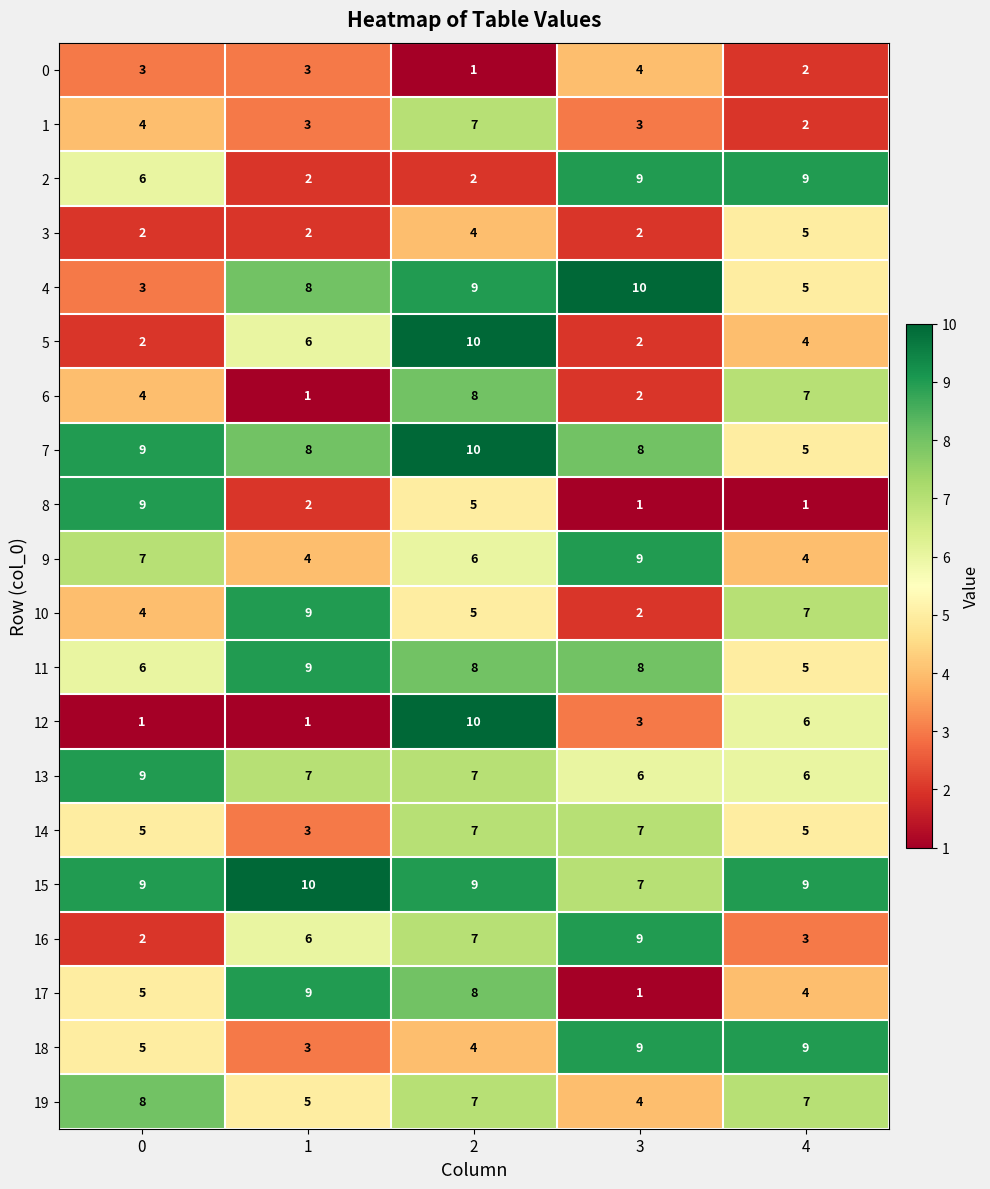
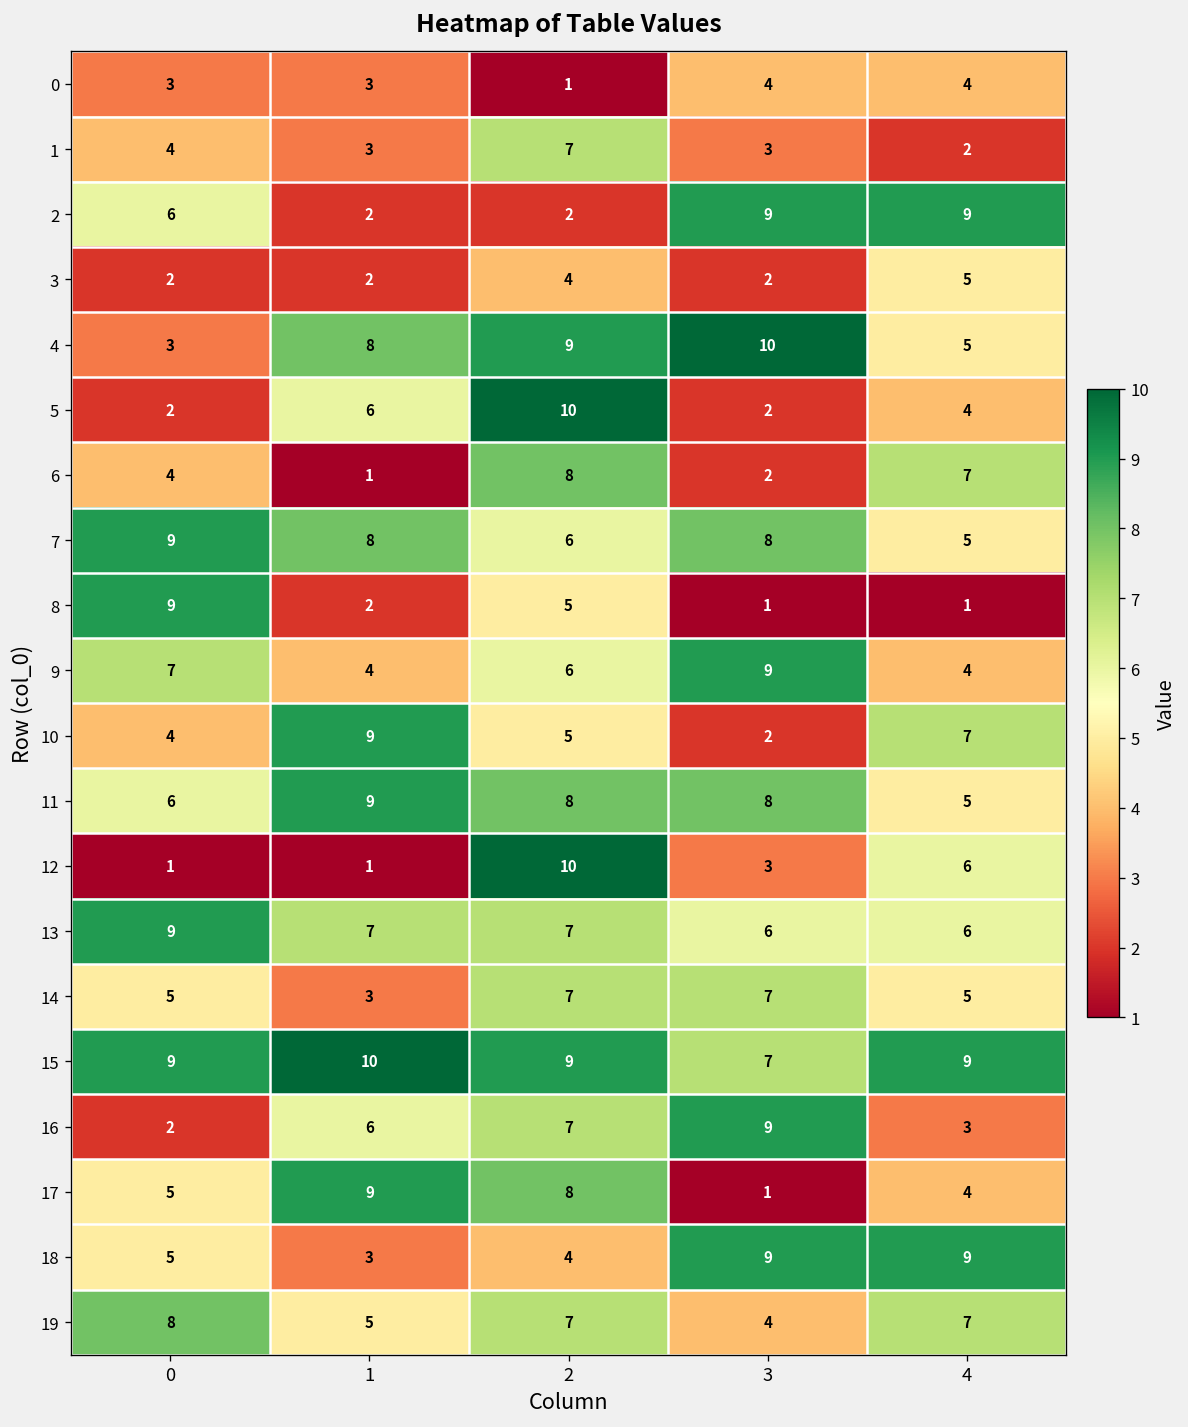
0, 4: 2 -> 4
7, 2: 10 -> 6
